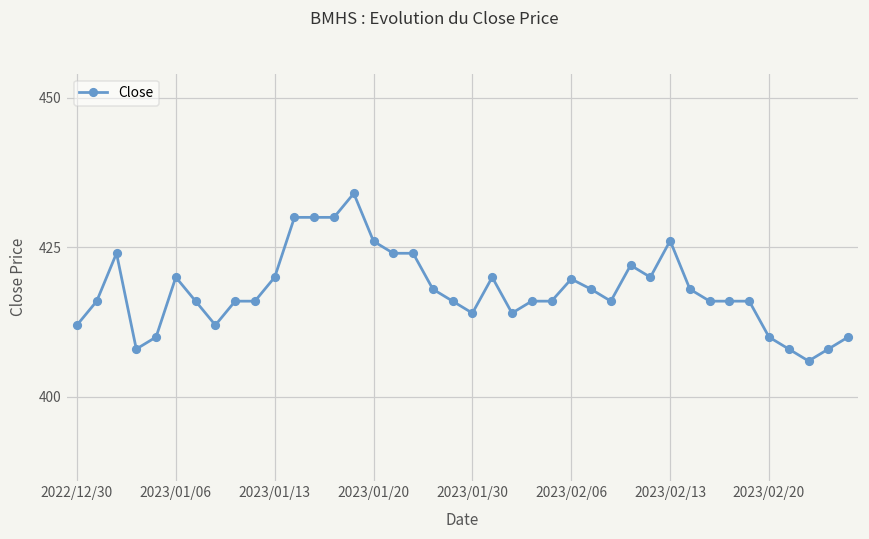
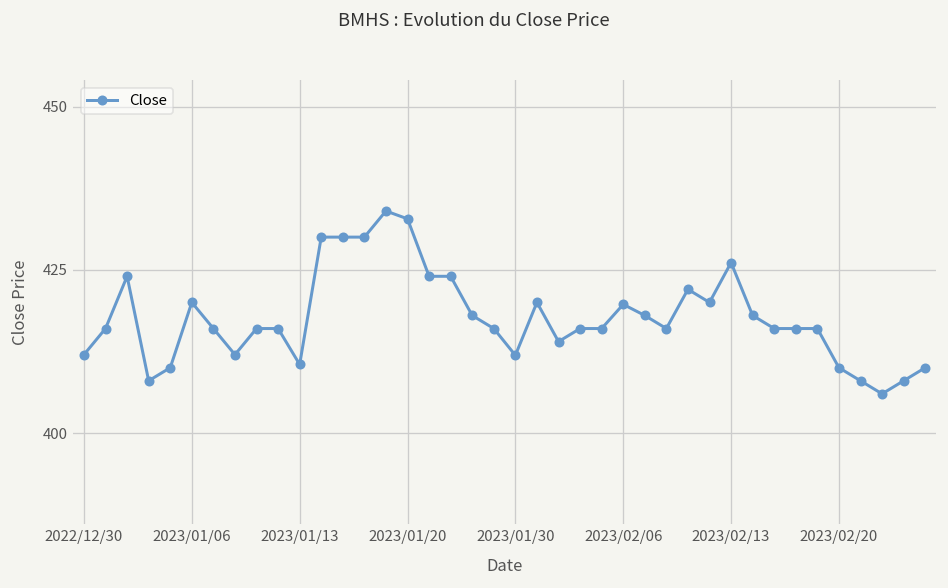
2023/01/13: 420 -> 411
2023/01/20: 426 -> 433
2023/01/30: 414 -> 412
